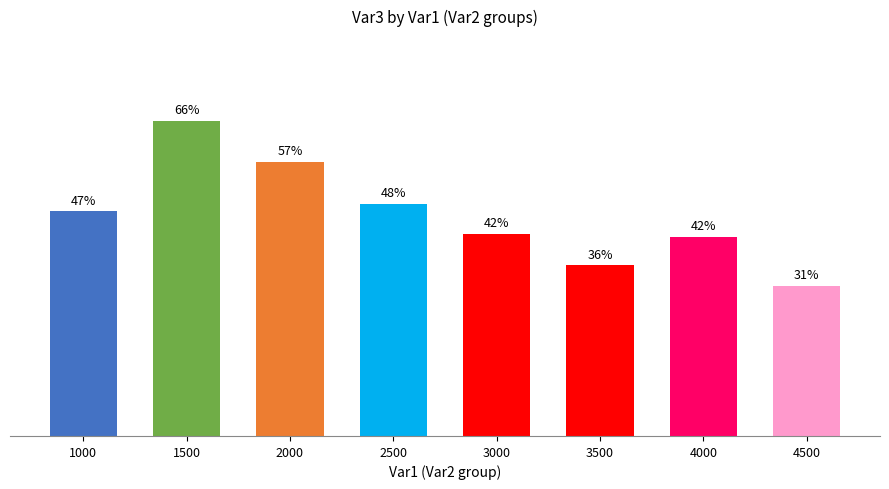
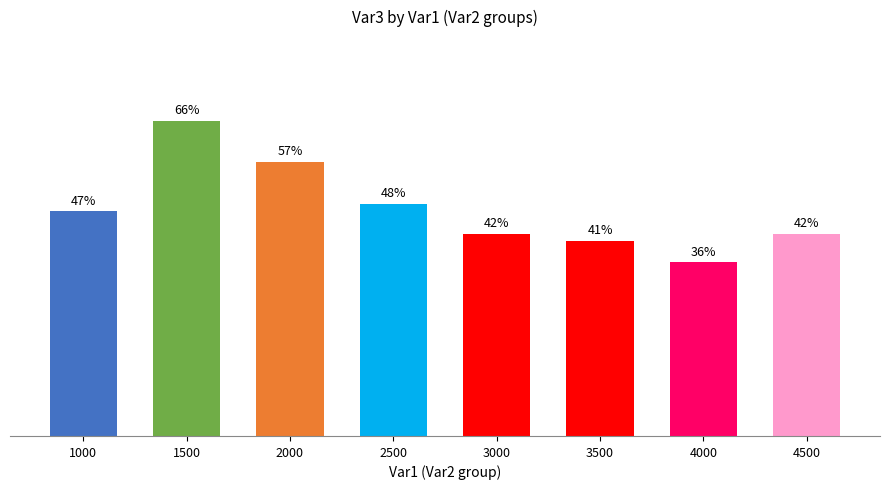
3500: 36% -> 41%
4000: 42% -> 36%
4500: 31% -> 42%
